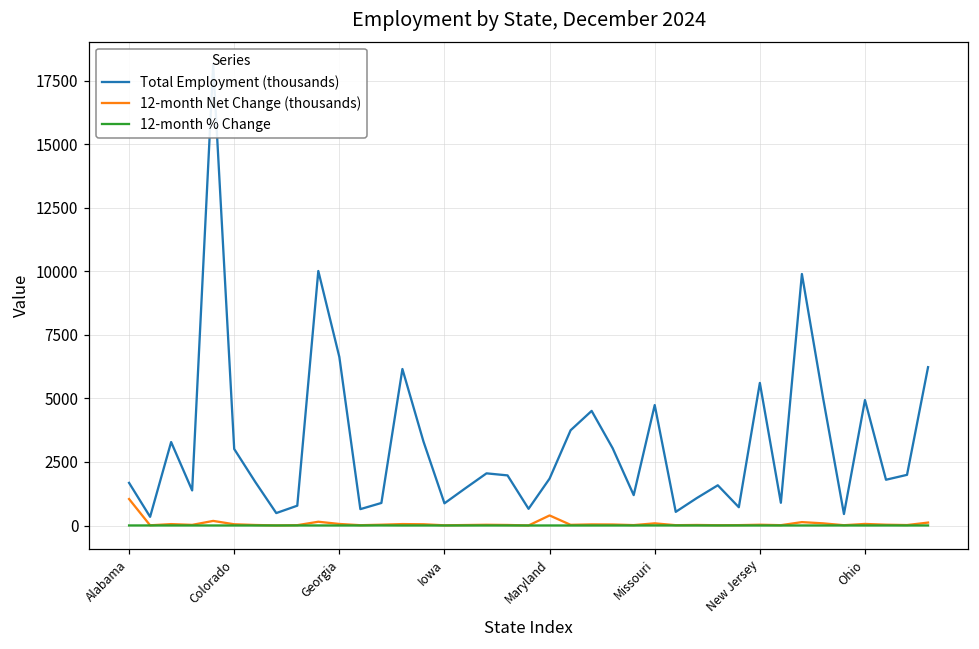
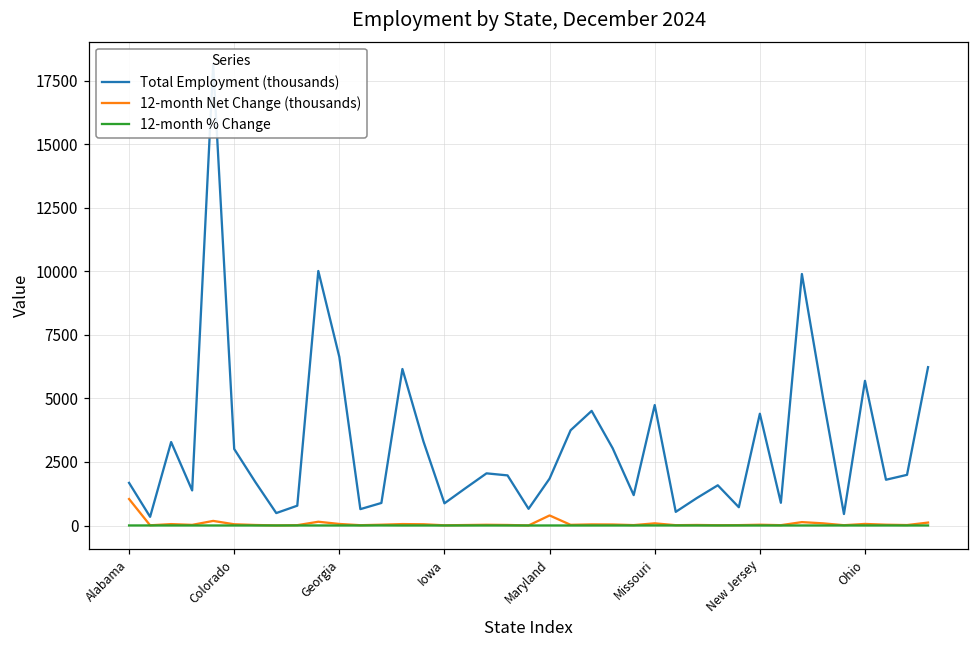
Total Employment (thousands), New Jersey: 5600 -> 4400
Total Employment (thousands), Ohio: 4900 -> 5700
